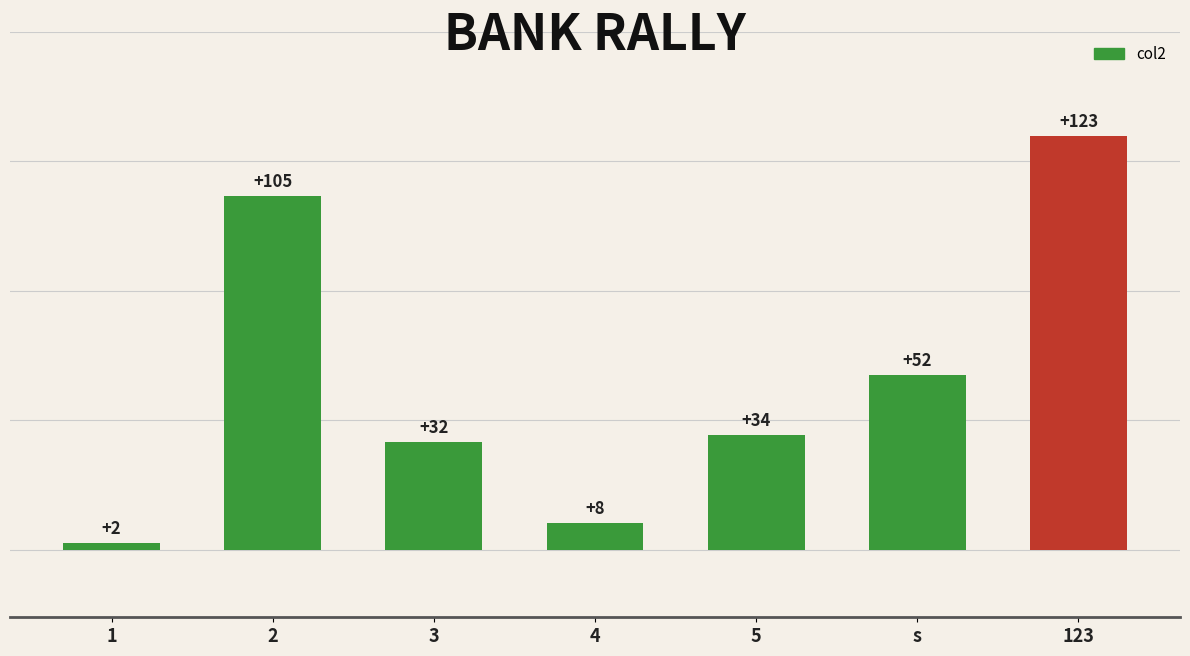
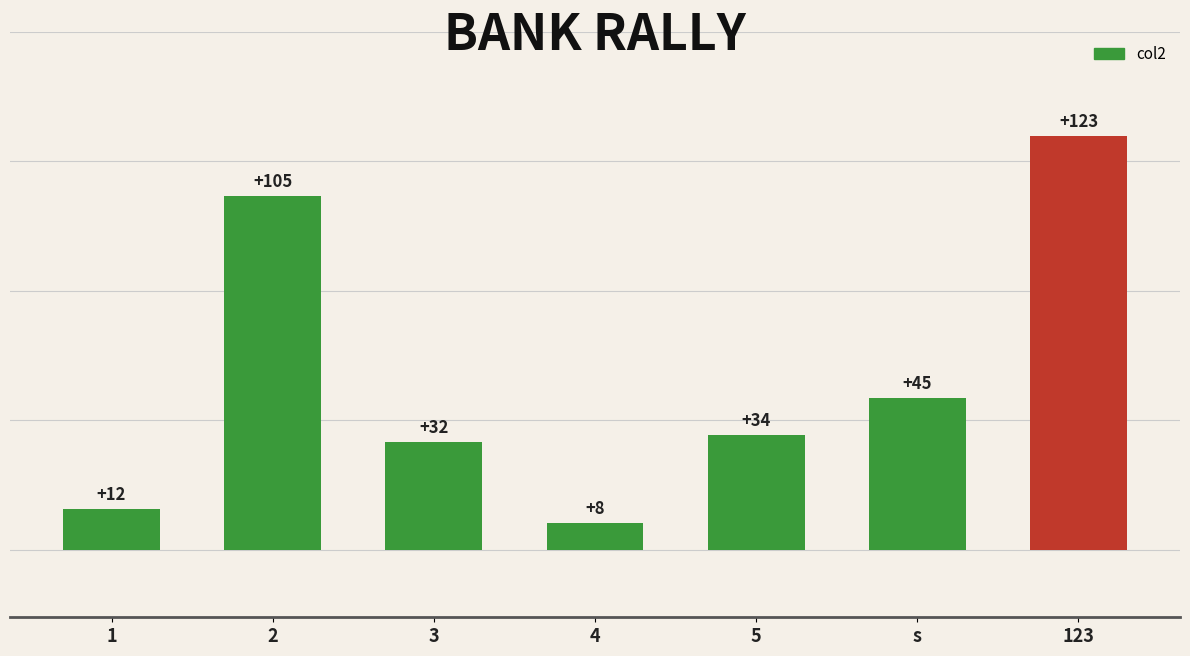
1: +2 -> +12
s: +52 -> +45
